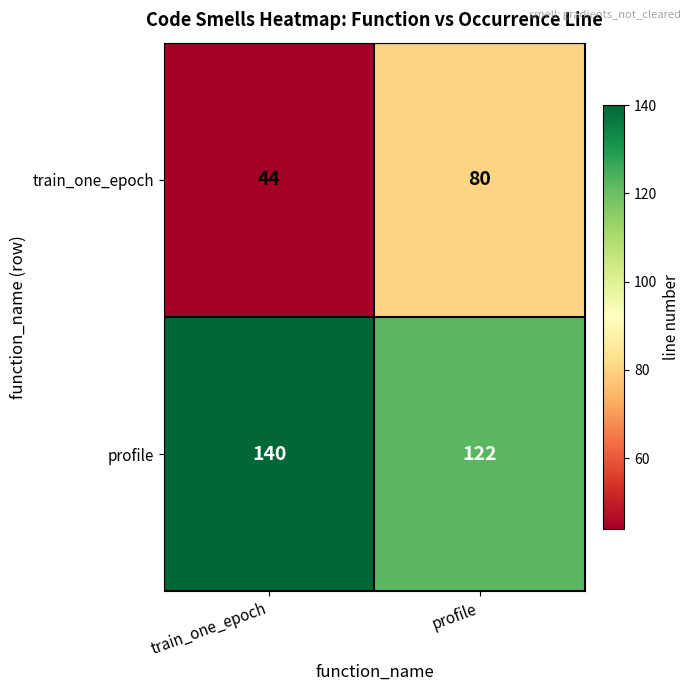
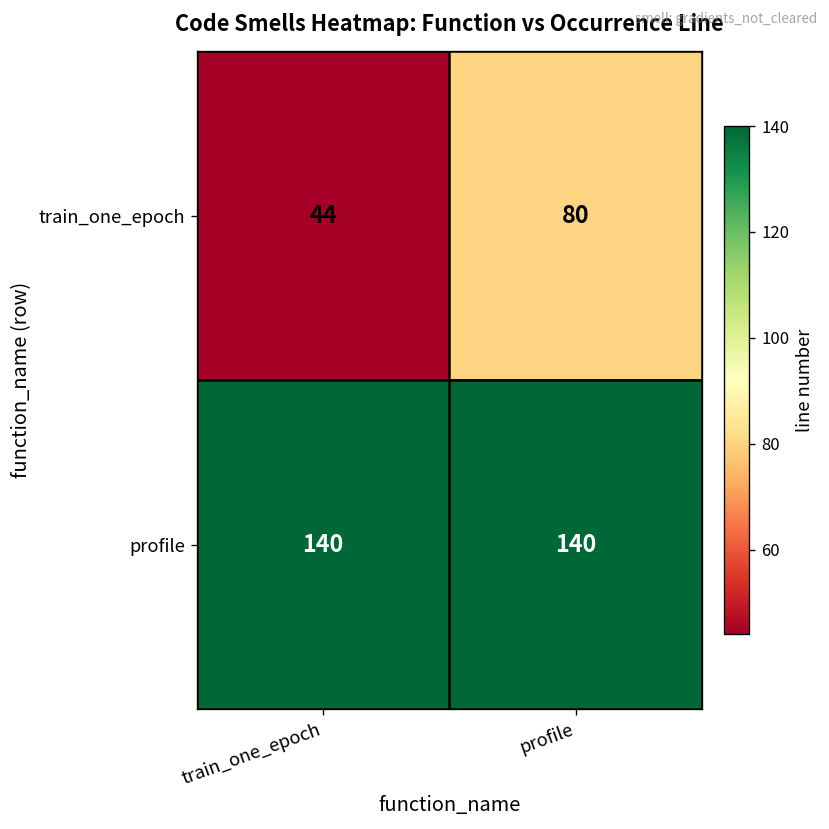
profile, profile: 122 -> 140
